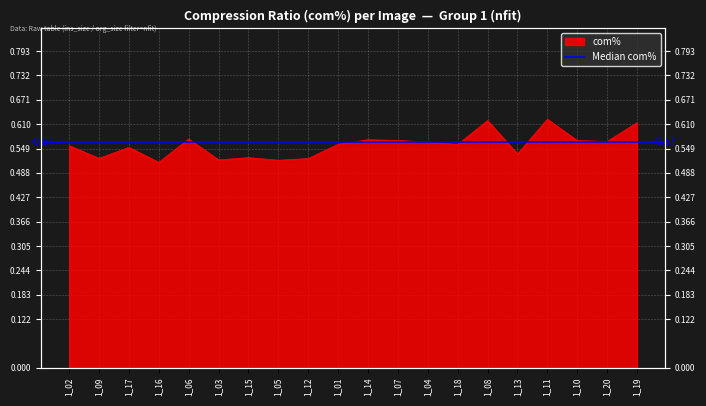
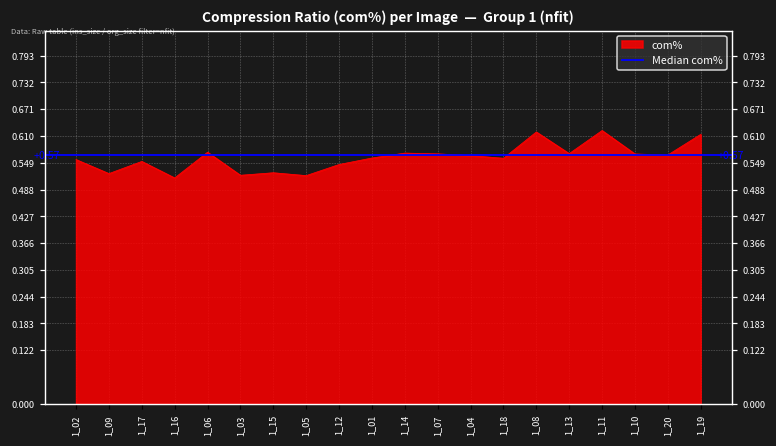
1_12: 0.52 -> 0.55
1_13: 0.54 -> 0.57
